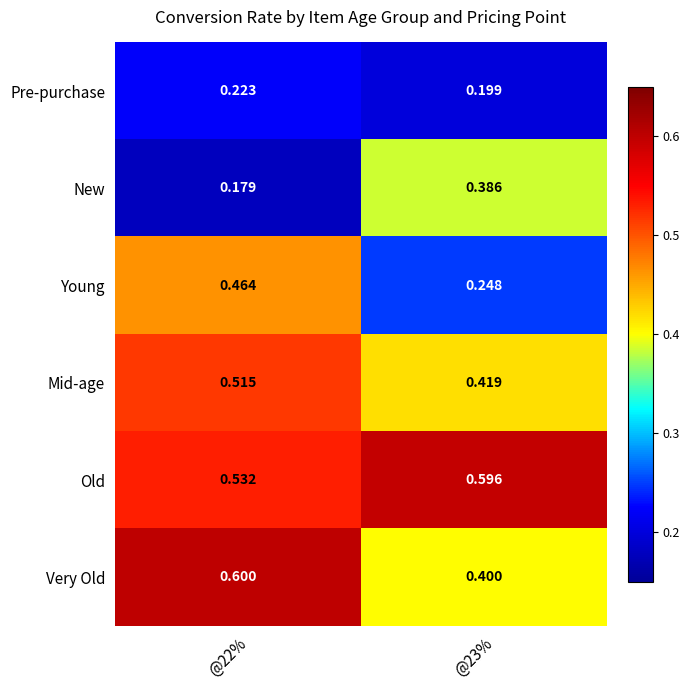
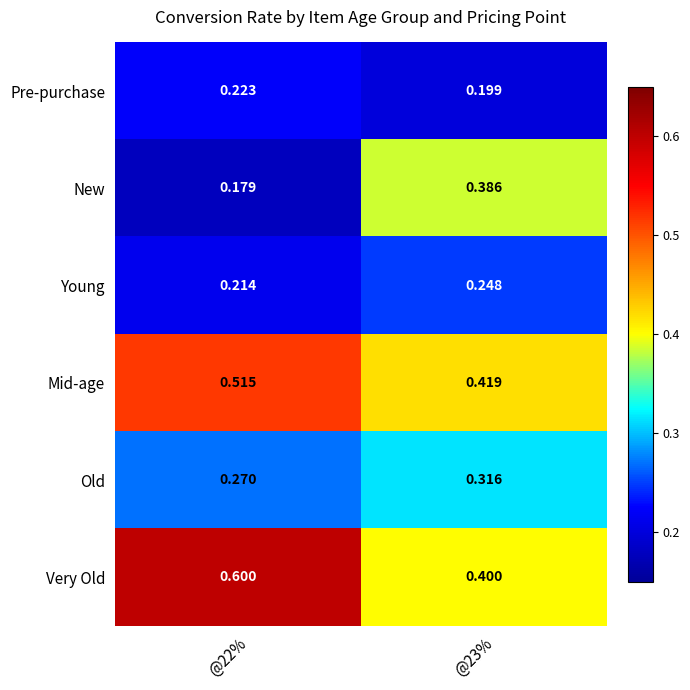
Young, @22%: 0.464 -> 0.214
Old, @22%: 0.532 -> 0.270
Old, @23%: 0.596 -> 0.316
